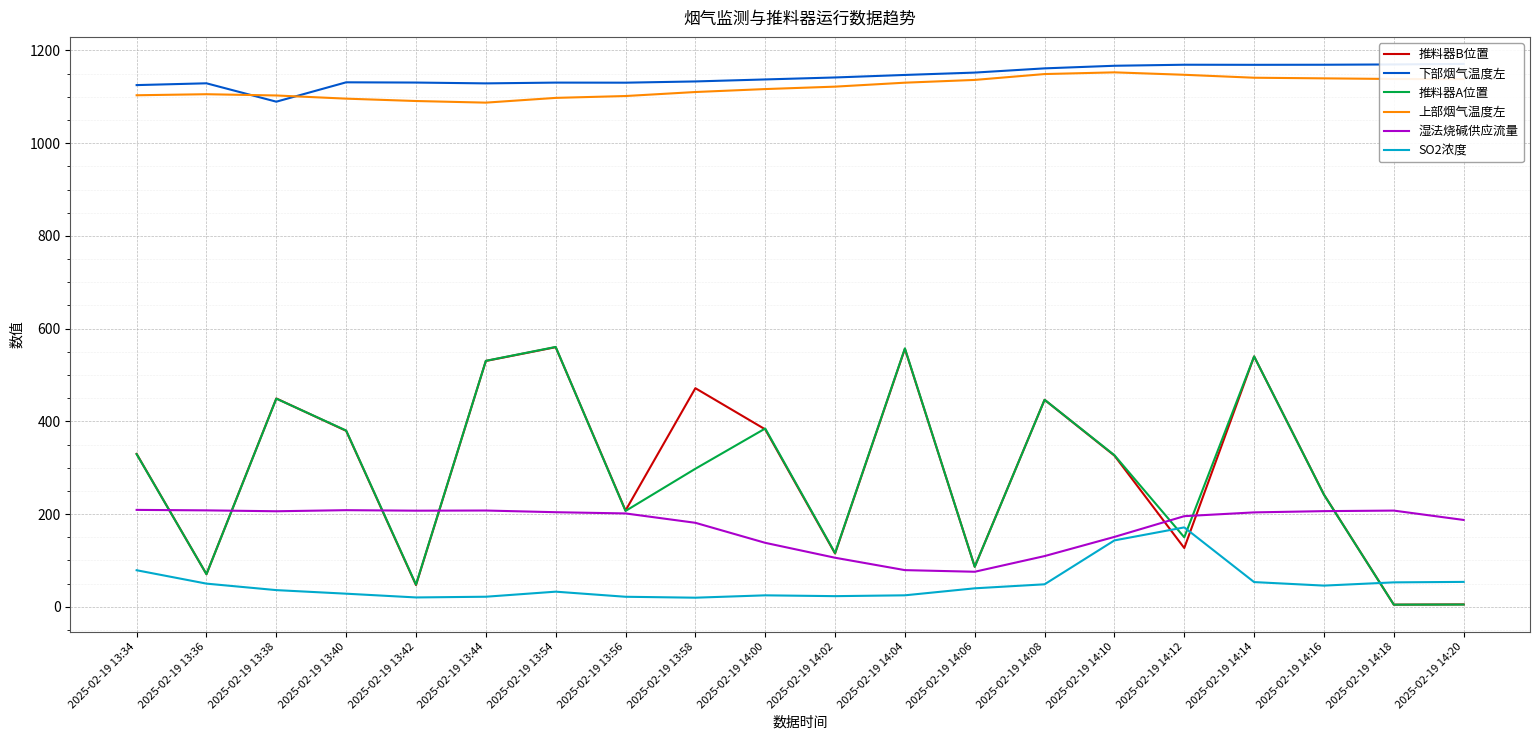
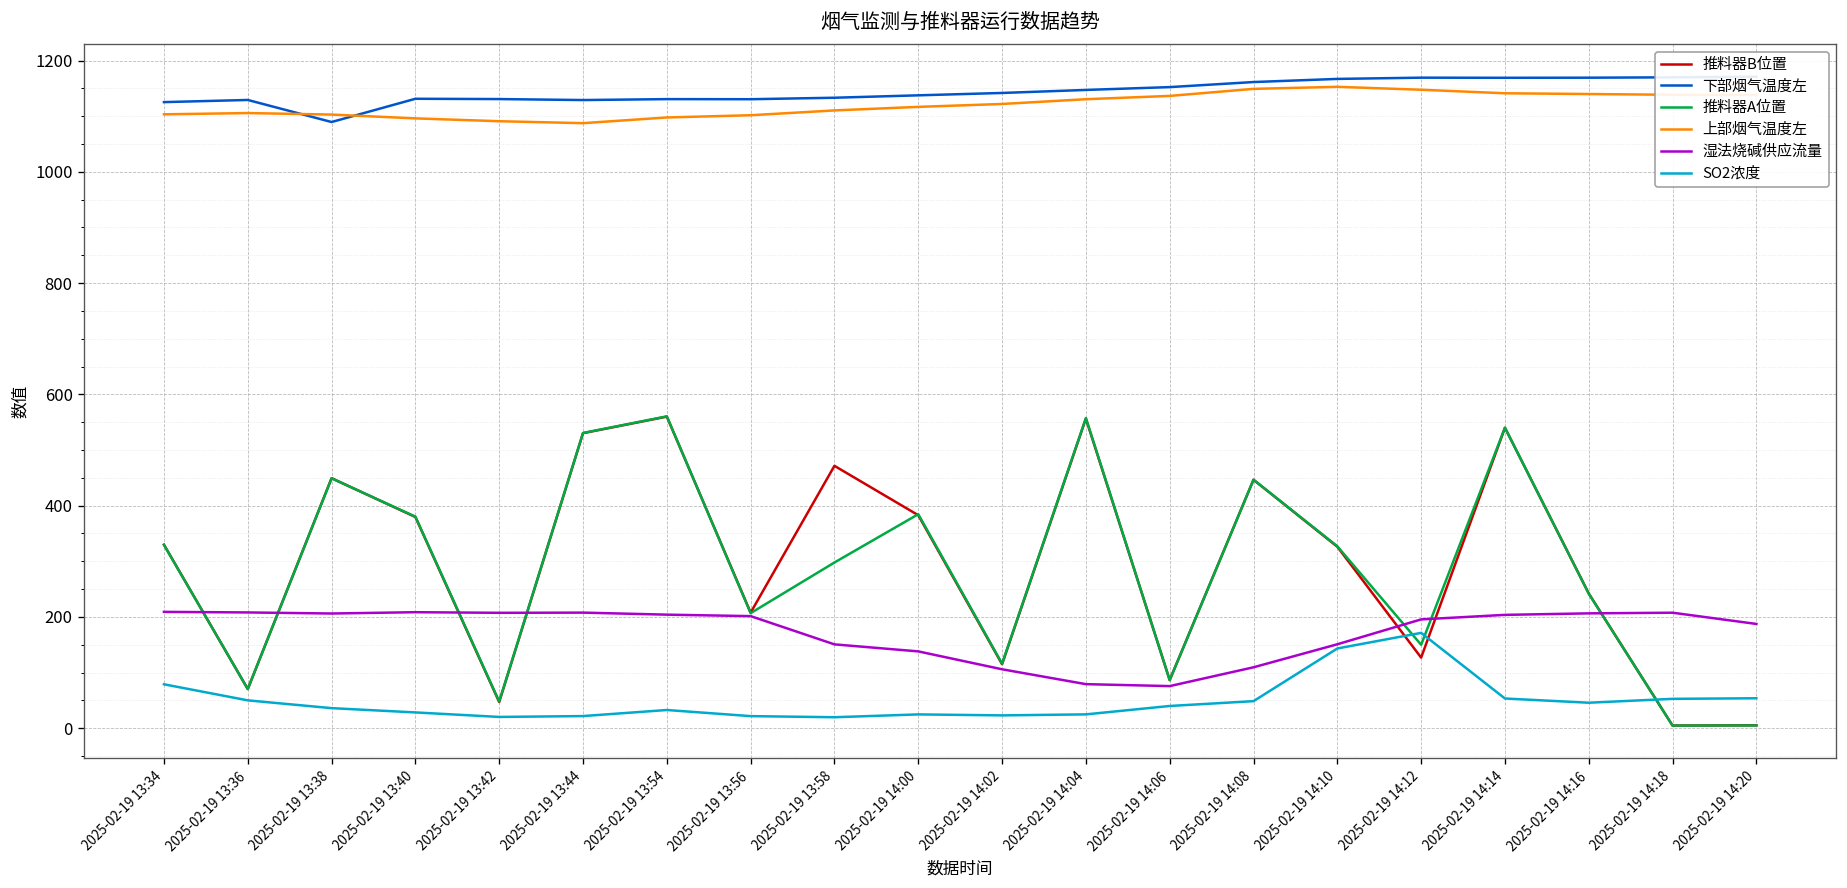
湿法烧碱供应流量, 2025-02-19 13:58: 180 -> 150
